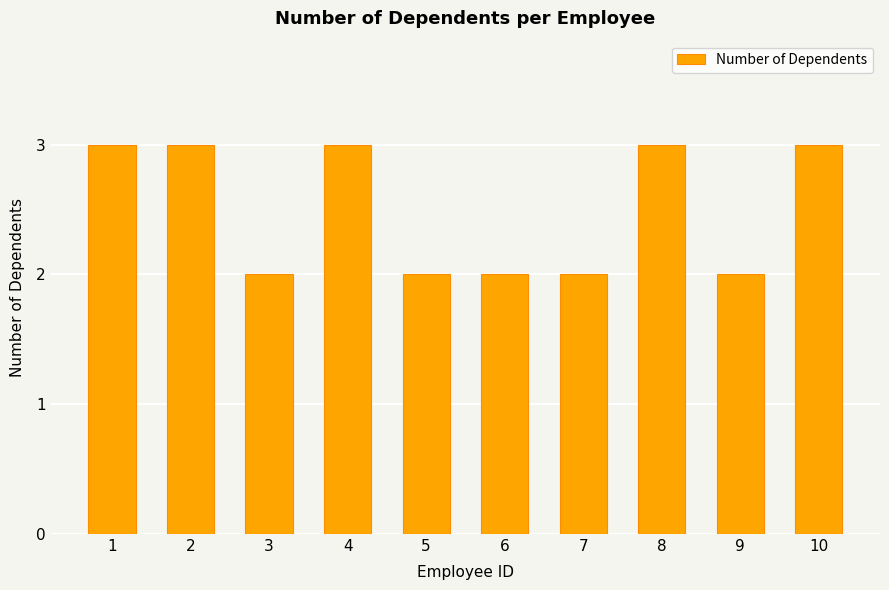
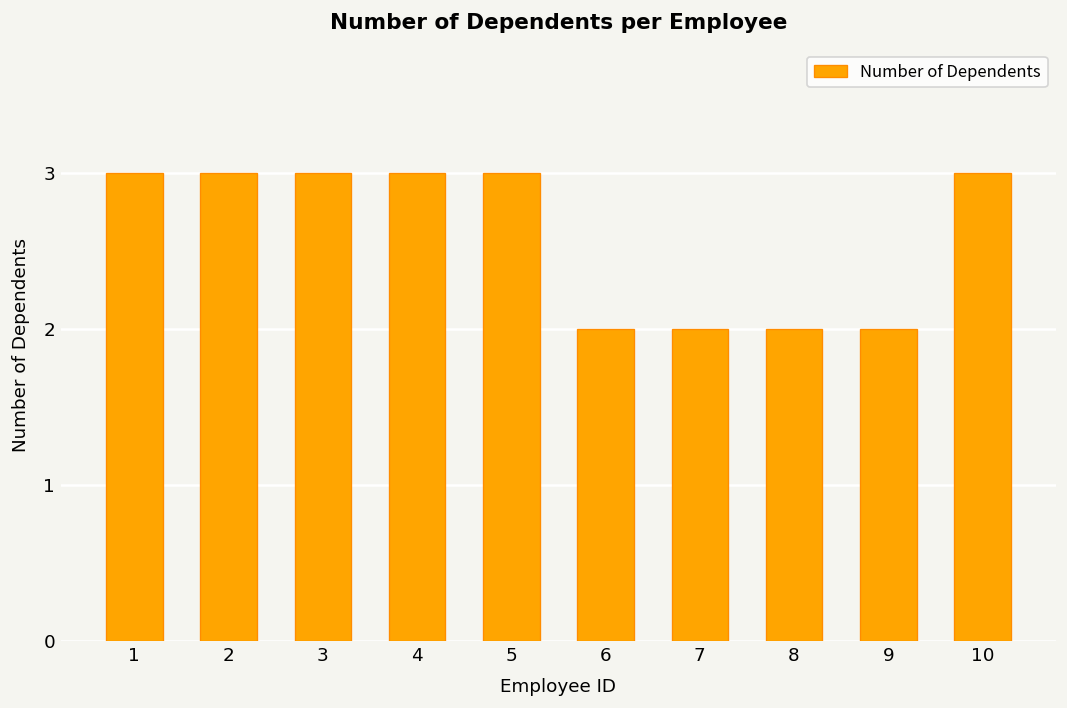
3: 2 -> 3
5: 2 -> 3
8: 3 -> 2
